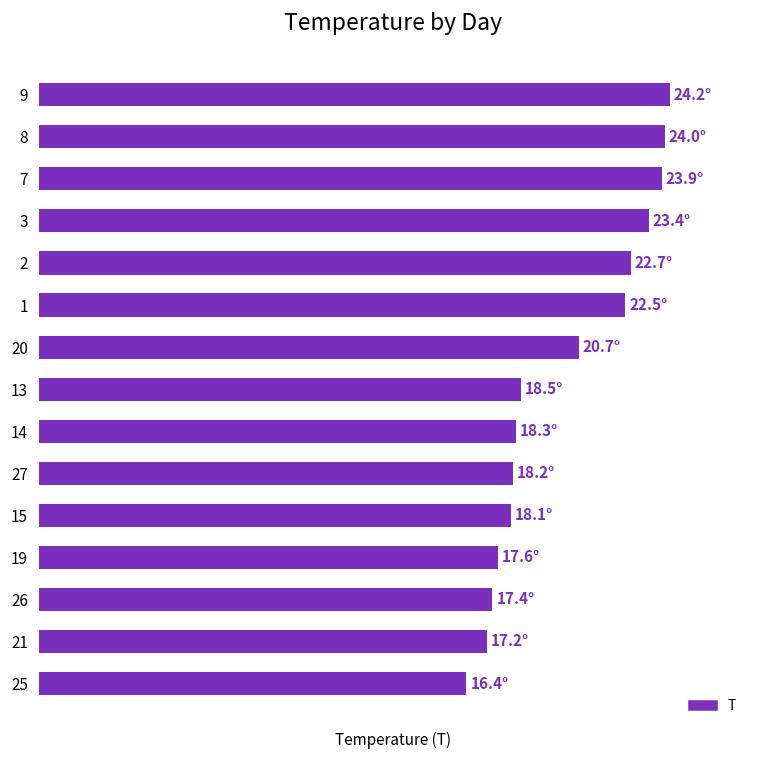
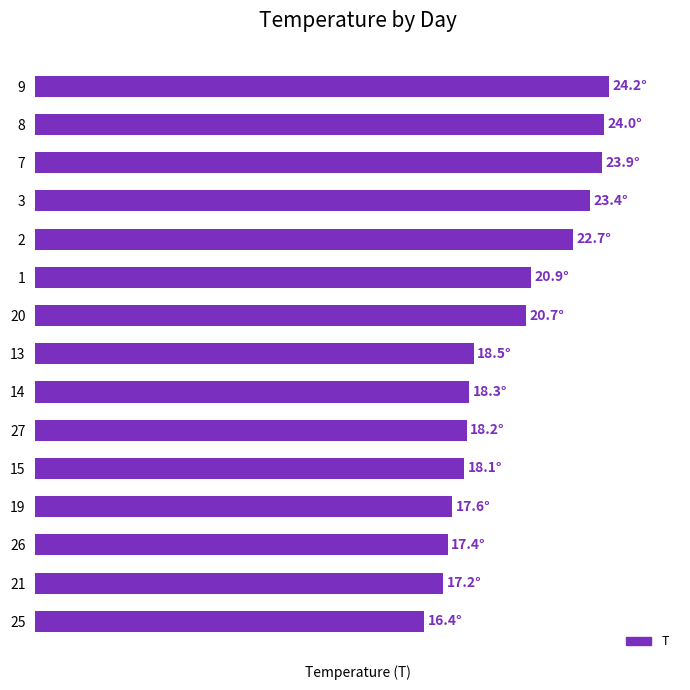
1: 22.5° -> 20.9°
